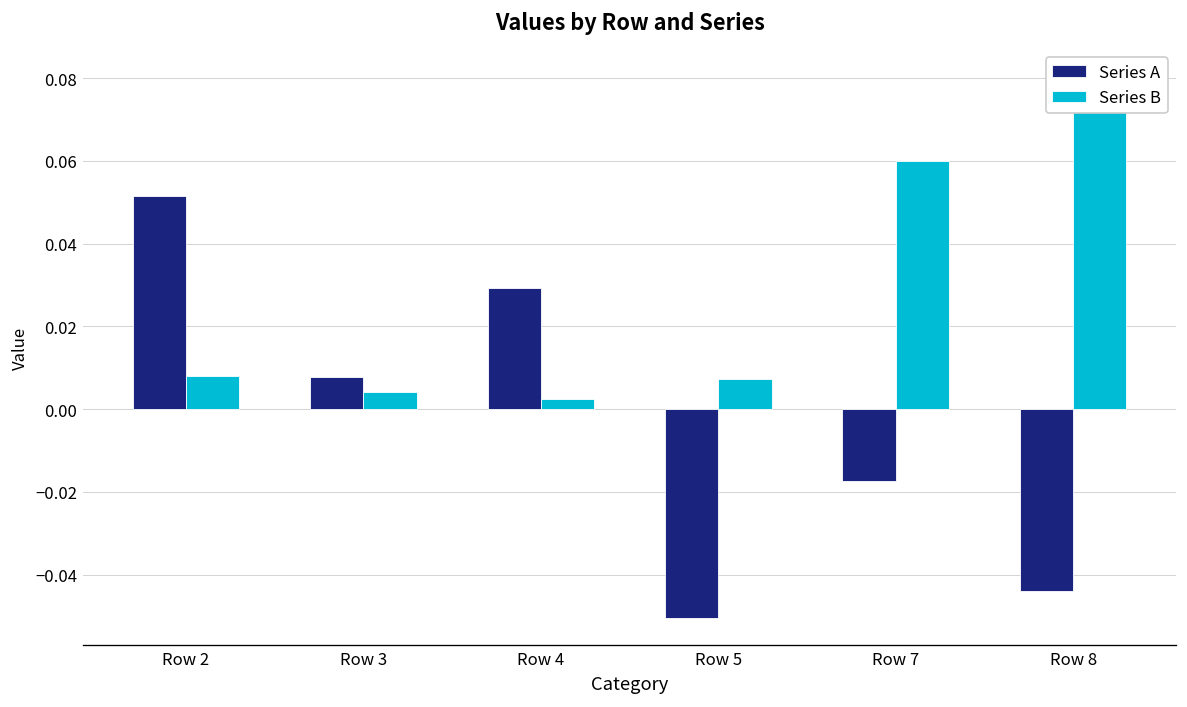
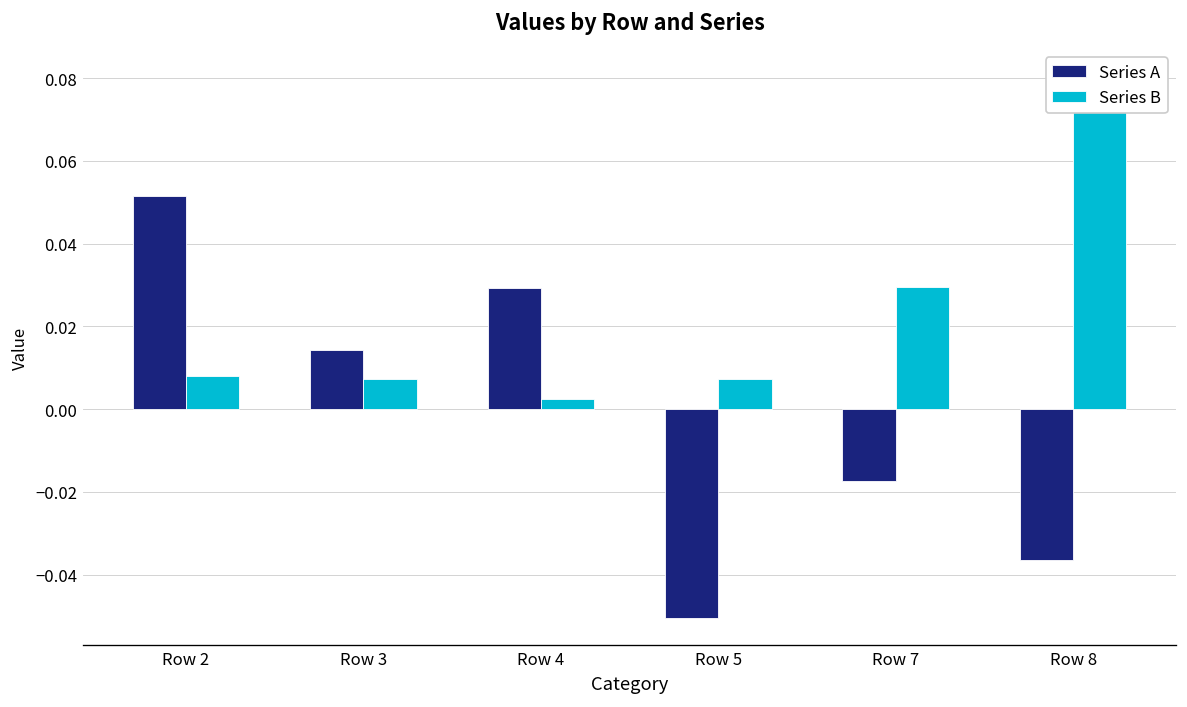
Series A, Row 3: 0.008 -> 0.014
Series B, Row 3: 0.004 -> 0.007
Series B, Row 7: 0.060 -> 0.030
Series A, Row 8: -0.044 -> -0.036
